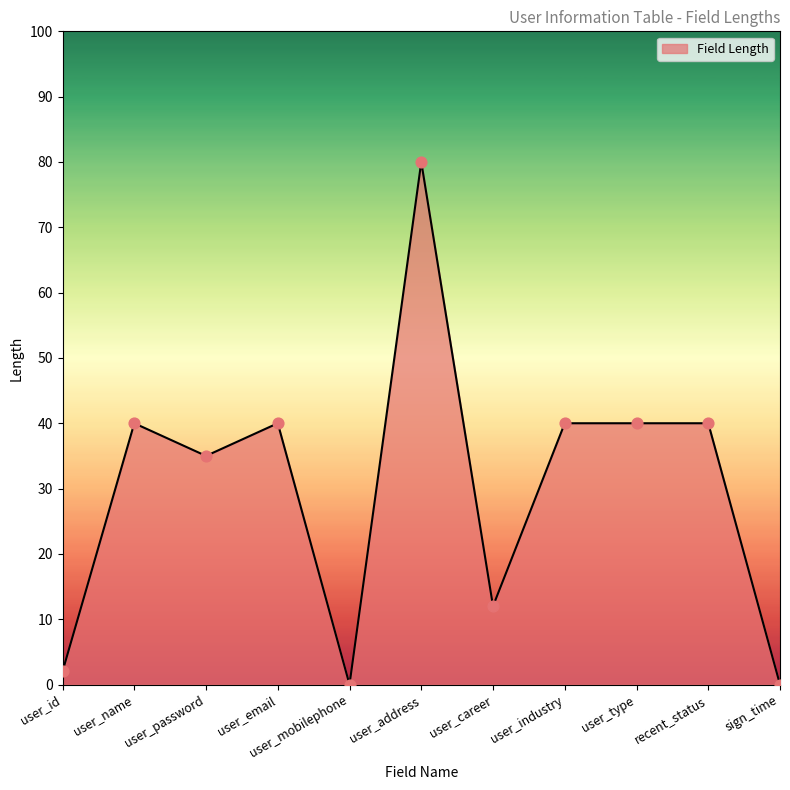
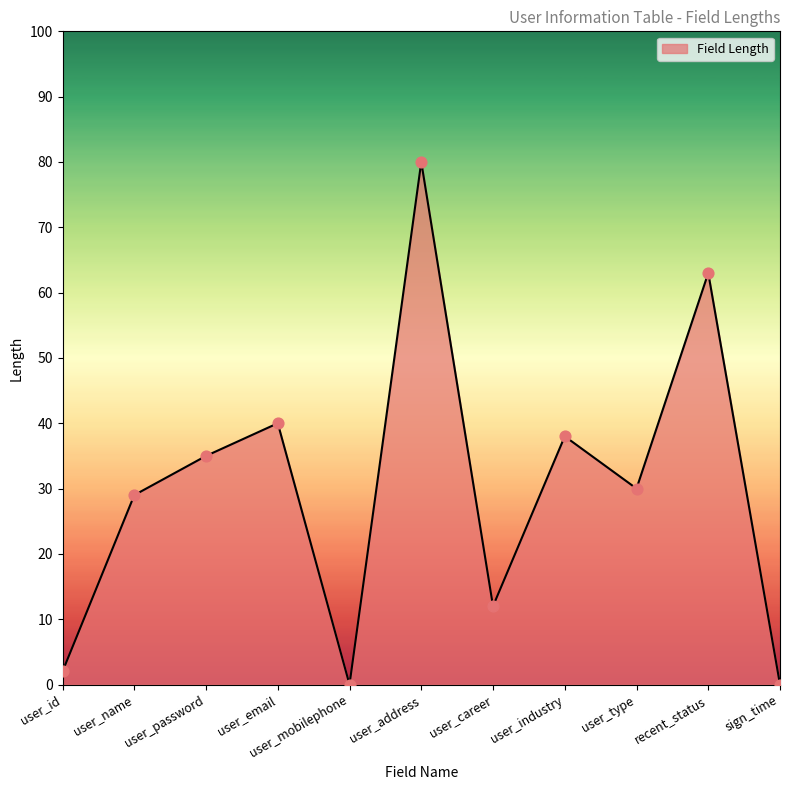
user_name: 40 -> 29
user_industry: 40 -> 38
user_type: 40 -> 30
recent_status: 40 -> 63
